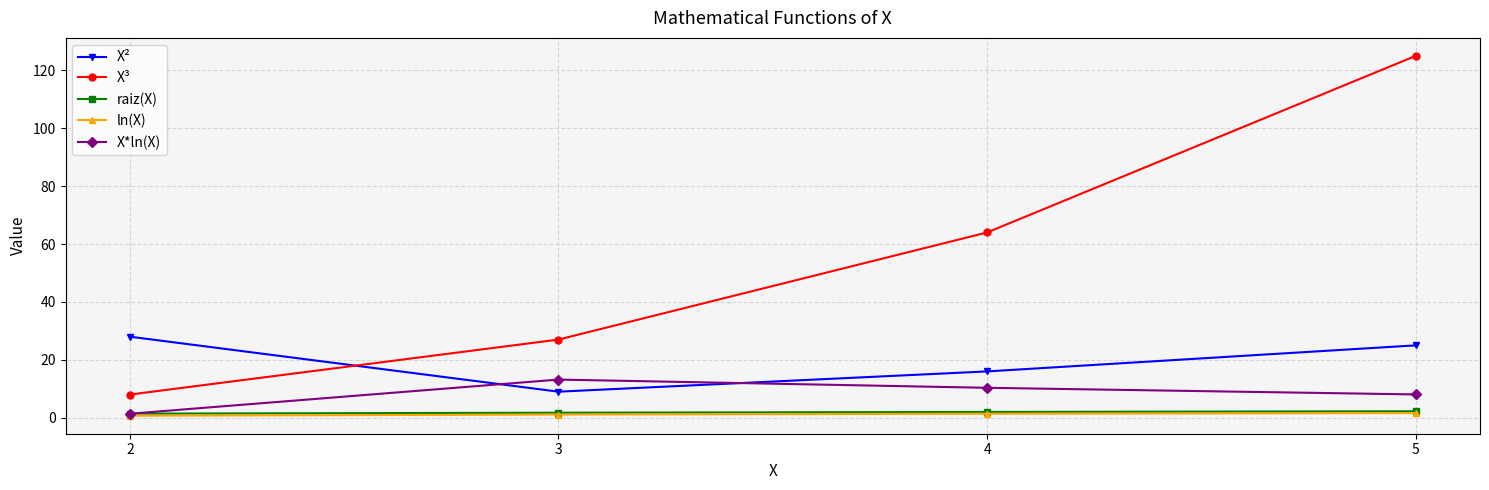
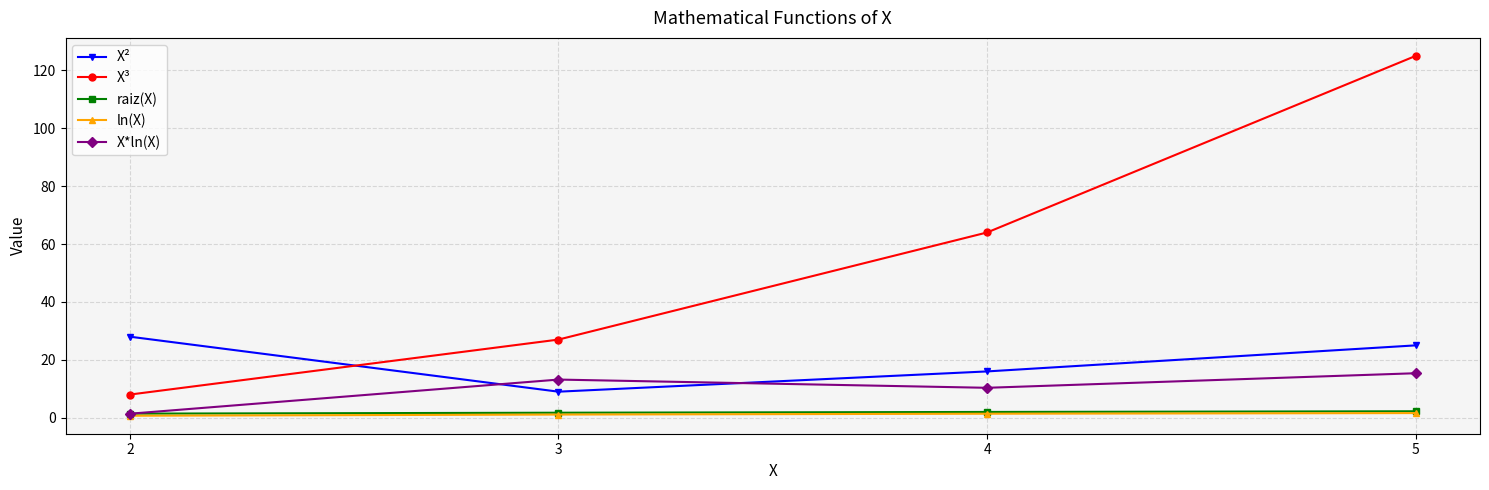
X*ln(X), 5: 8 -> 15
